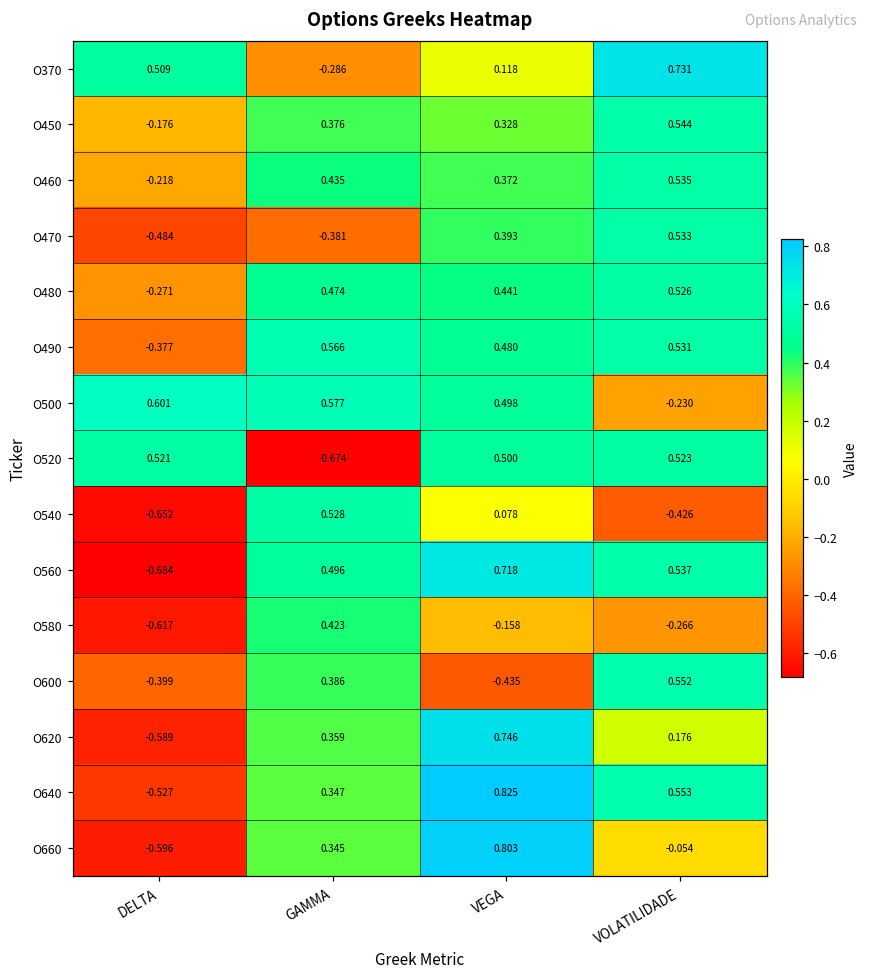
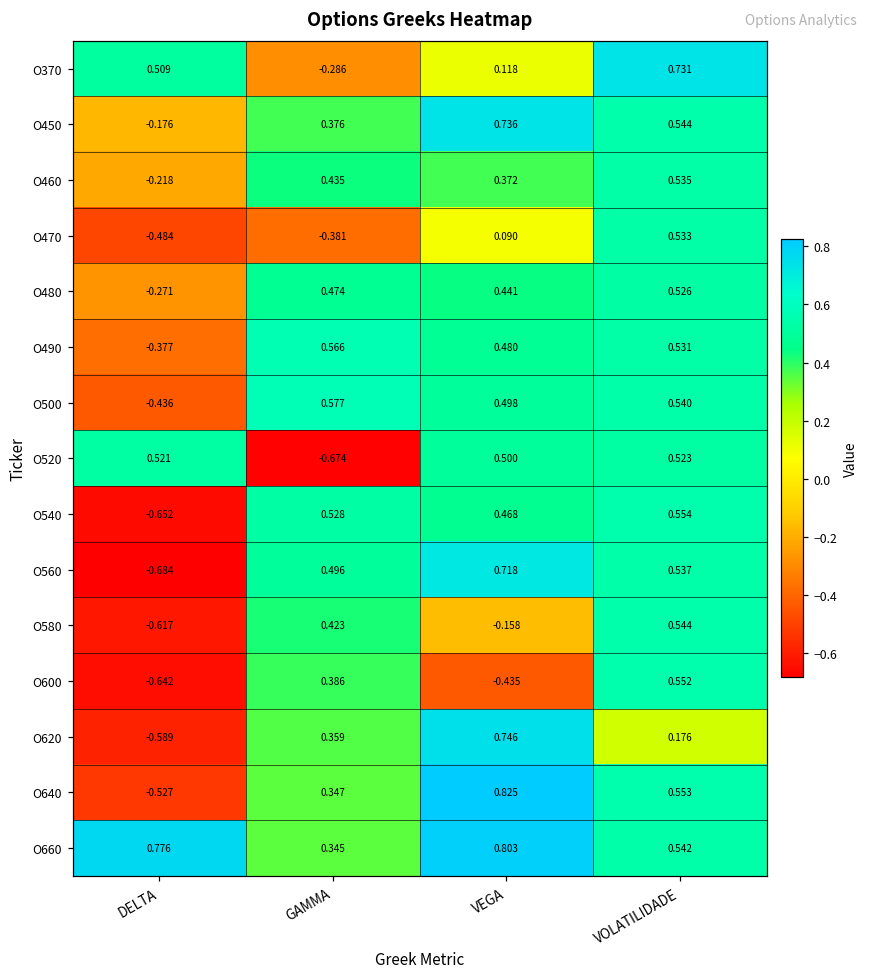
O450, VEGA: 0.328 -> 0.736
O470, VEGA: 0.393 -> 0.090
O500, DELTA: 0.601 -> -0.436
O500, VOLATILIDADE: -0.230 -> 0.540
O540, VEGA: 0.078 -> 0.468
O540, VOLATILIDADE: -0.426 -> 0.554
O580, VOLATILIDADE: -0.266 -> 0.544
O600, DELTA: -0.399 -> -0.642
O660, DELTA: -0.596 -> 0.776
O660, VOLATILIDADE: -0.054 -> 0.542
